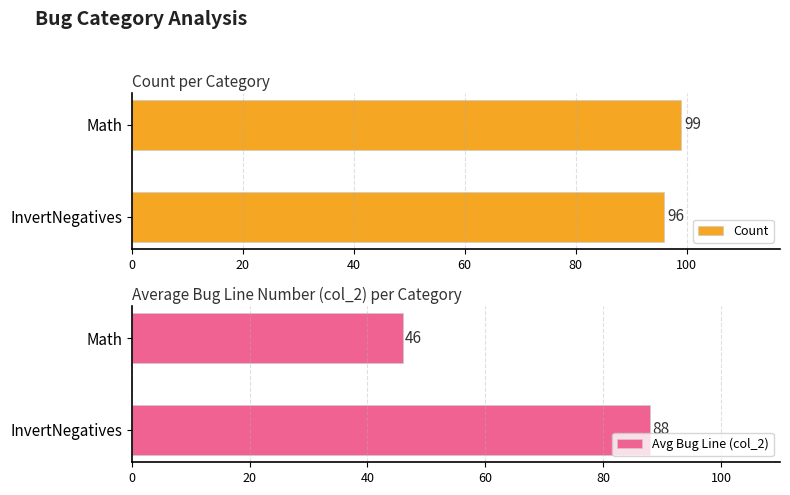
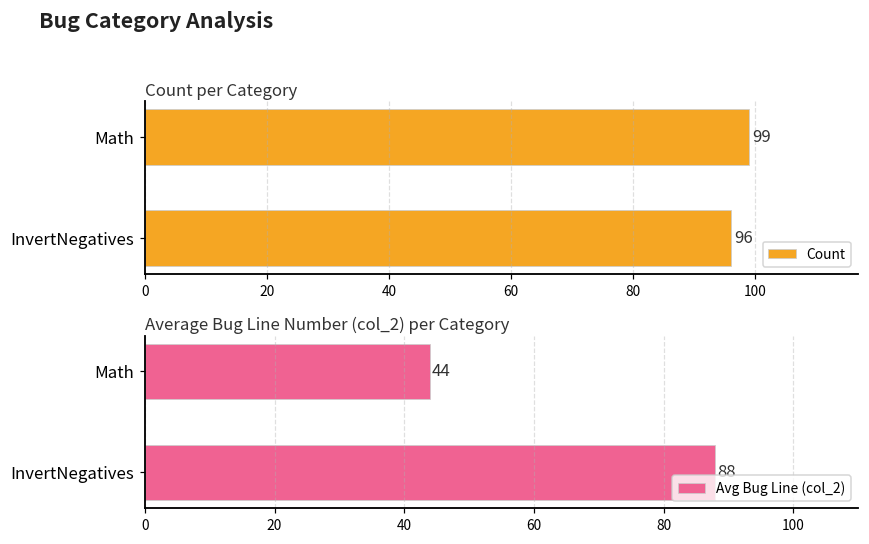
Average Bug Line Number (col_2) per Category, Math: 46 -> 44
